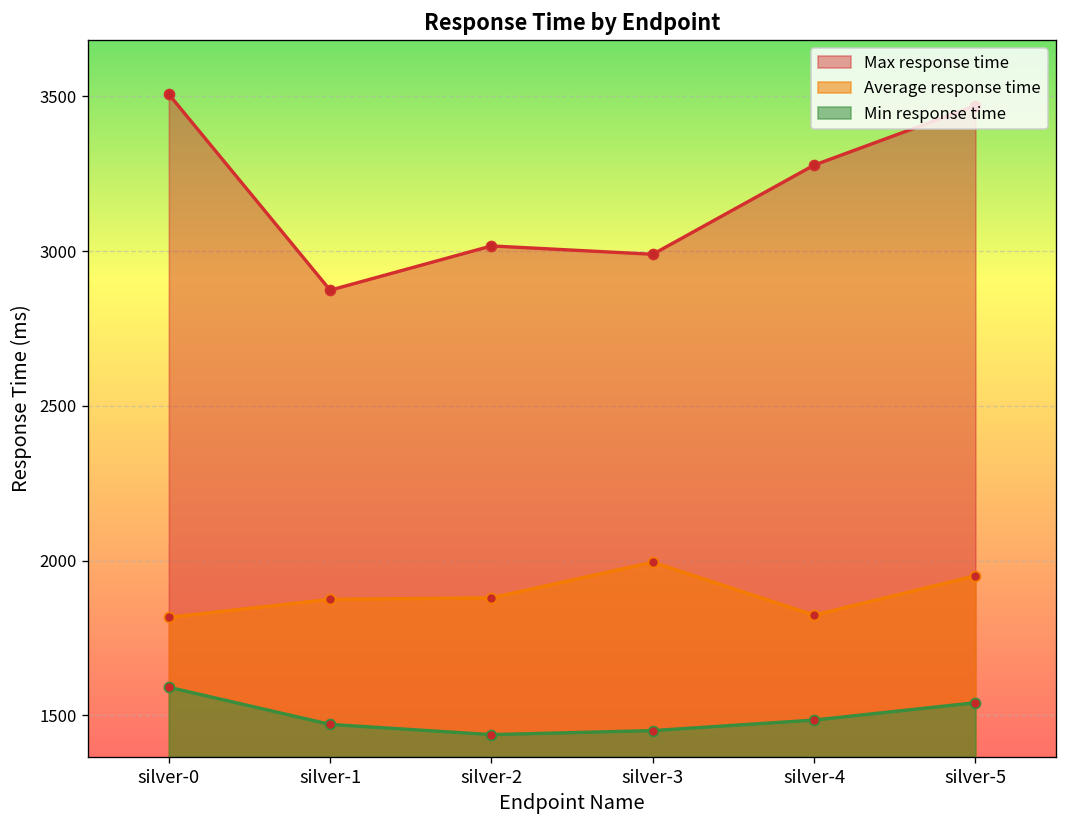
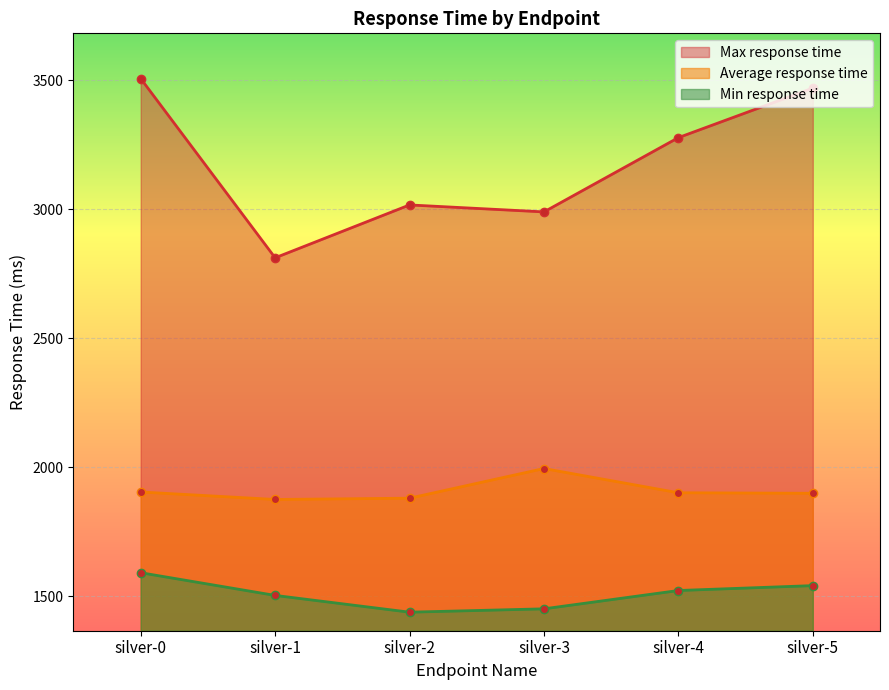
Average response time, silver-0: 1820 -> 1900
Max response time, silver-1: 2870 -> 2810
Min response time, silver-1: 1470 -> 1500
Average response time, silver-4: 1820 -> 1900
Min response time, silver-4: 1490 -> 1520
Average response time, silver-5: 1950 -> 1900
